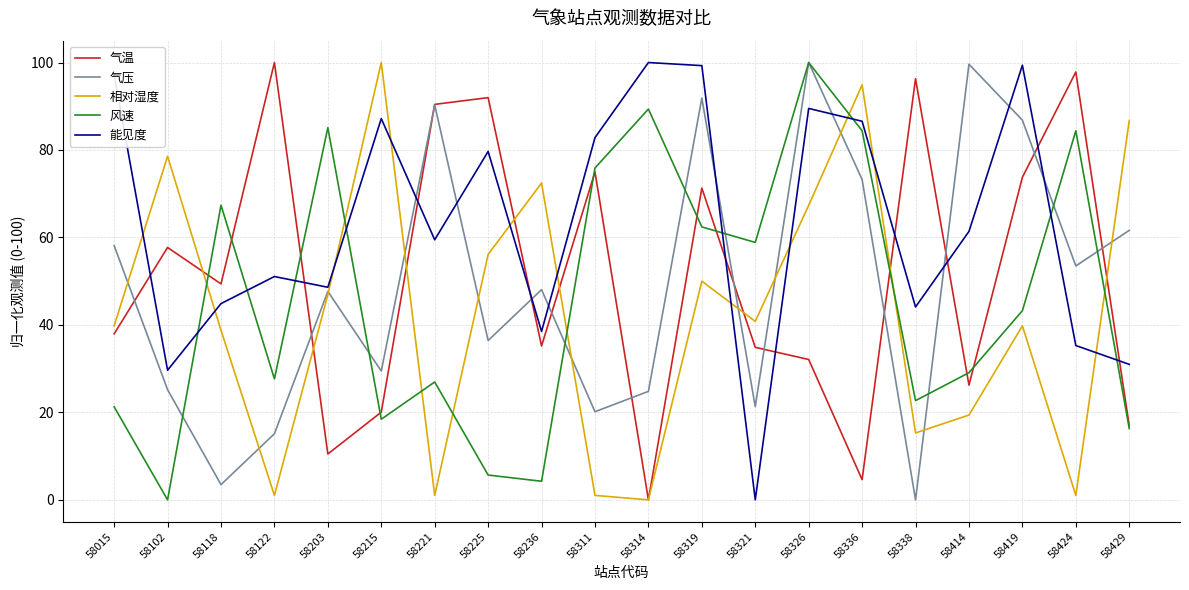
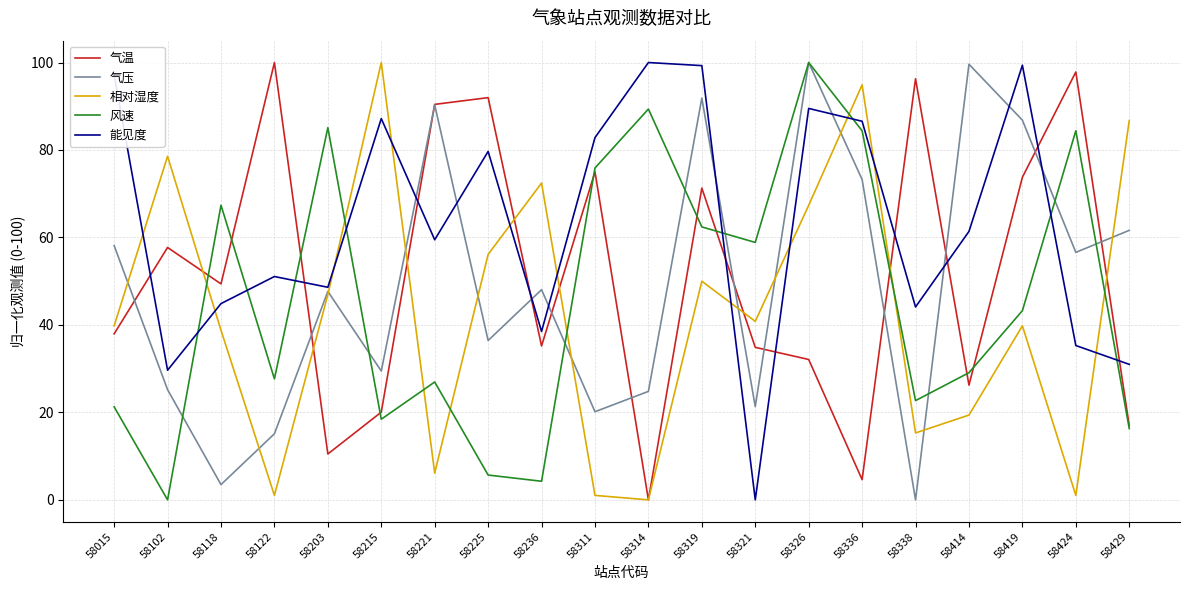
相对湿度, 58221: 1 -> 6
气压, 58424: 53 -> 57
